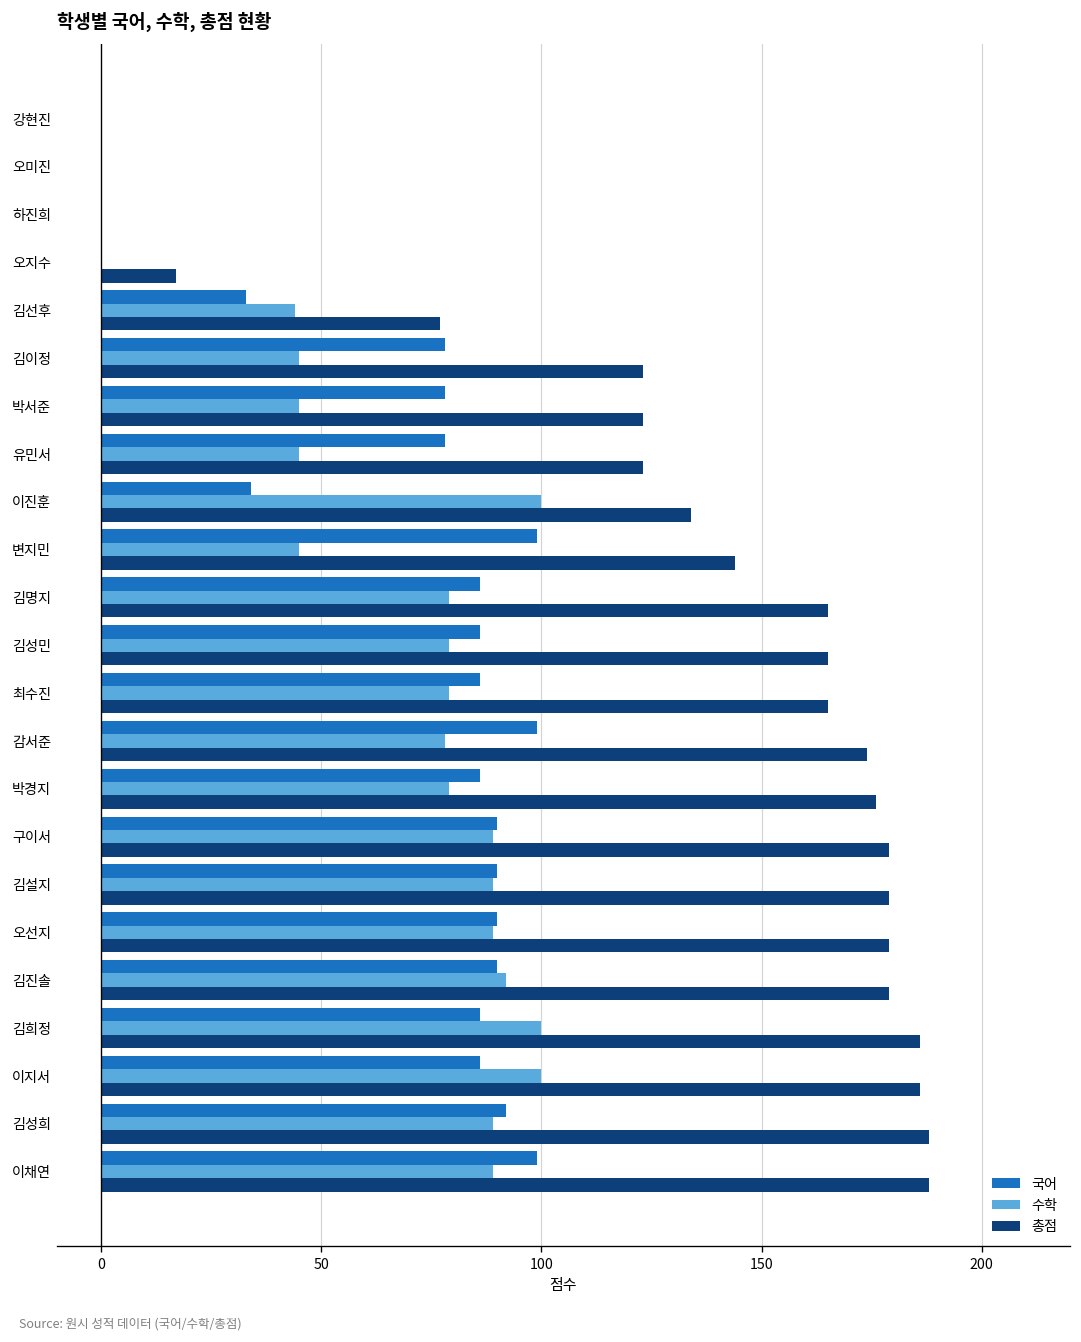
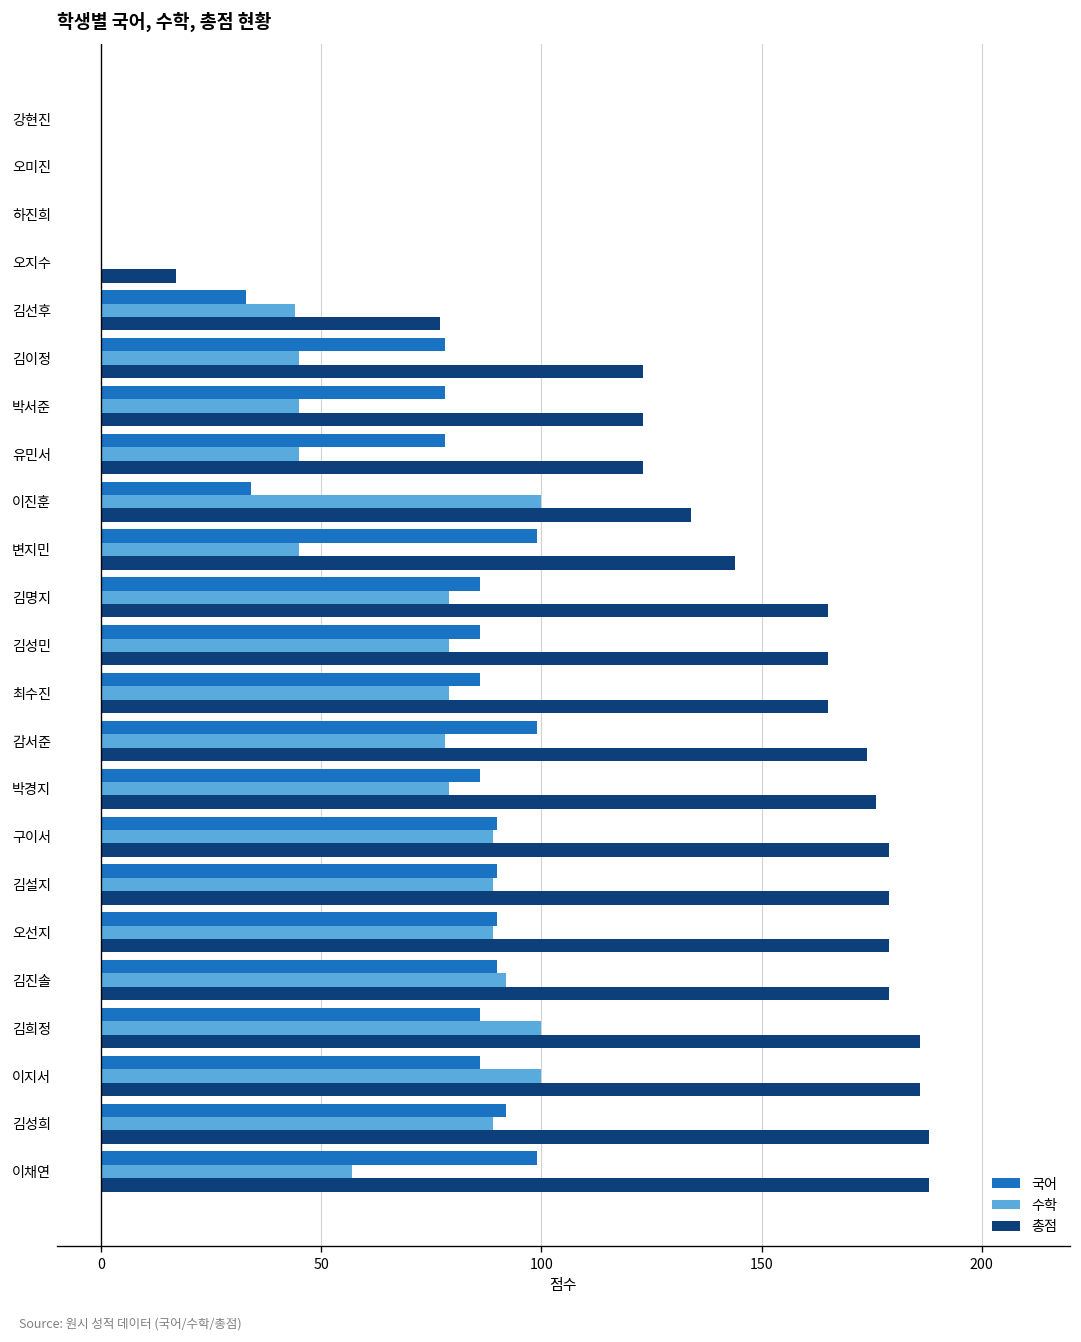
수학, 이채연: 89 -> 57
